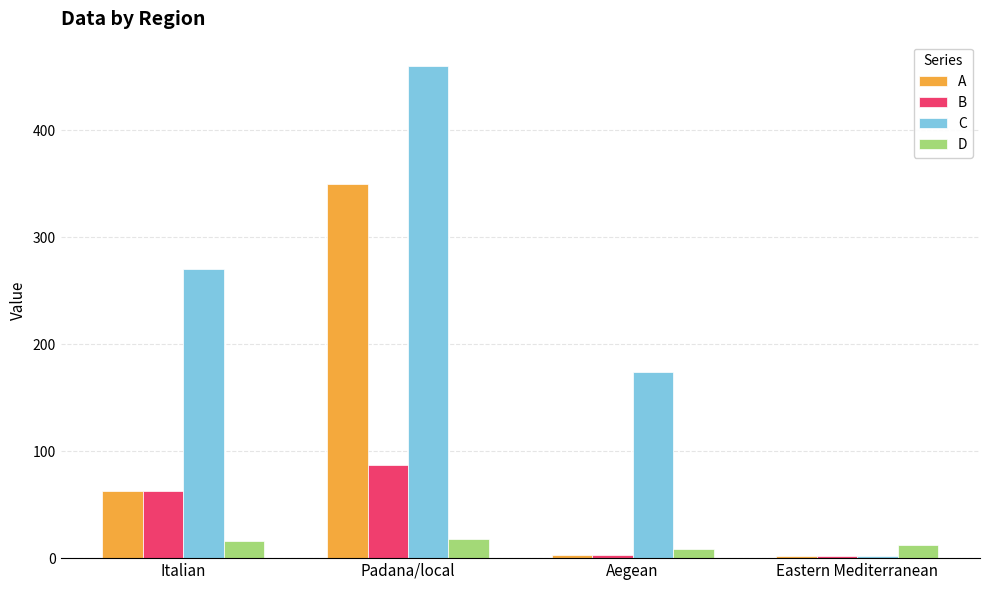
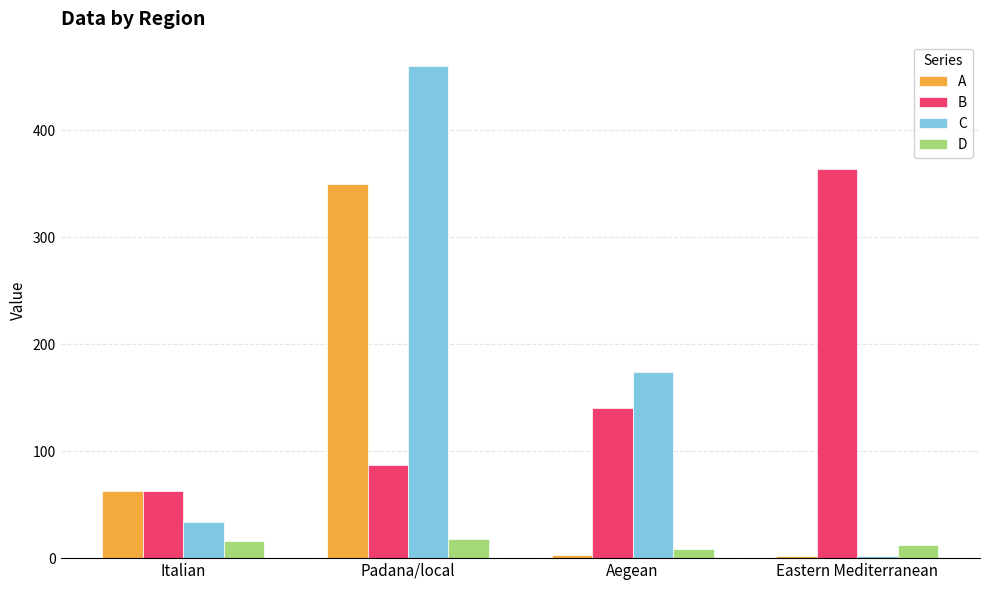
C, Italian: 270 -> 34
B, Aegean: 3 -> 140
B, Eastern Mediterranean: 2 -> 363
